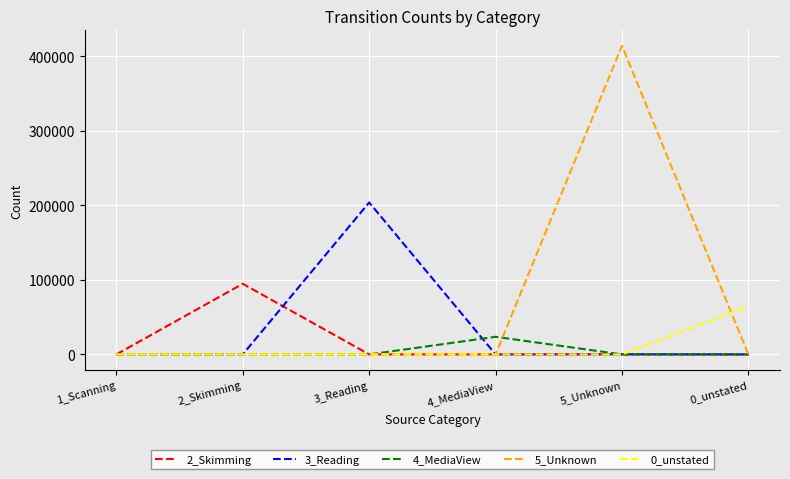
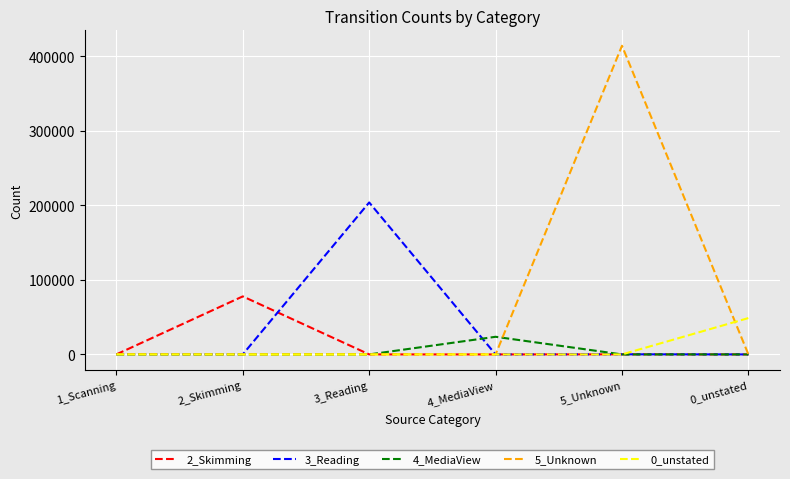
2_Skimming, 2_Skimming: 90000 -> 80000
0_unstated, 0_unstated: 60000 -> 50000
